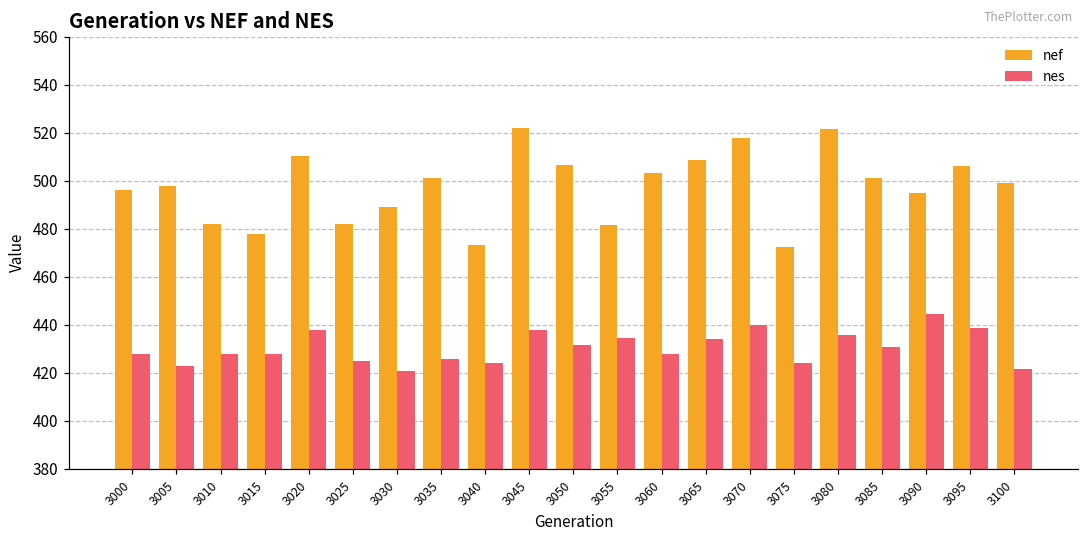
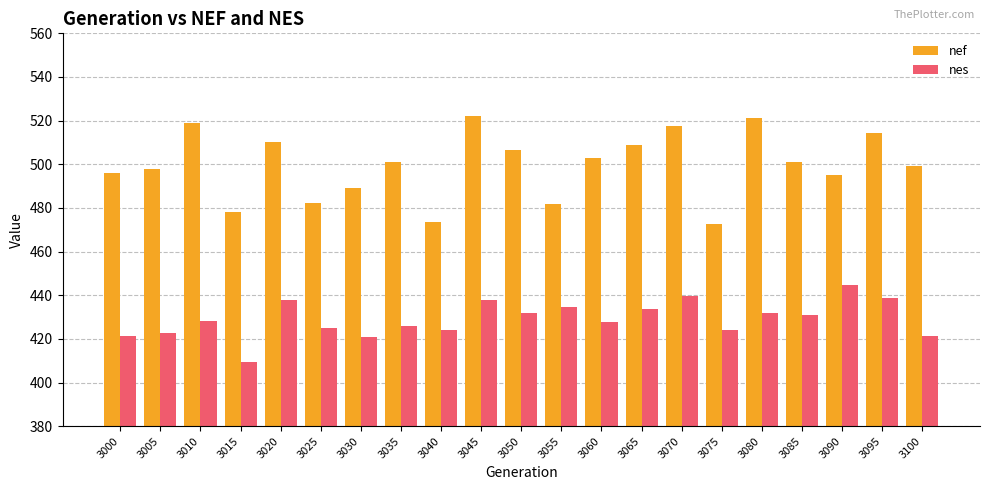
nes, 3000: 428 -> 421
nef, 3010: 482 -> 519
nes, 3015: 428 -> 409
nes, 3080: 436 -> 432
nef, 3095: 506 -> 514
